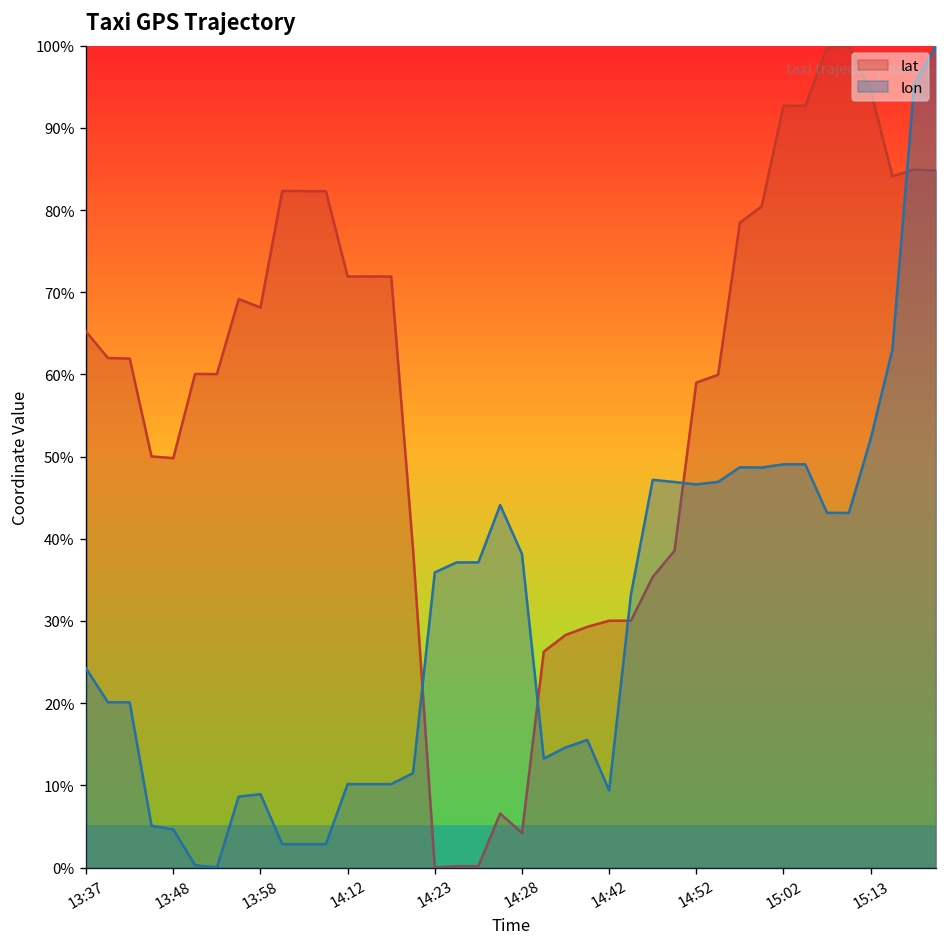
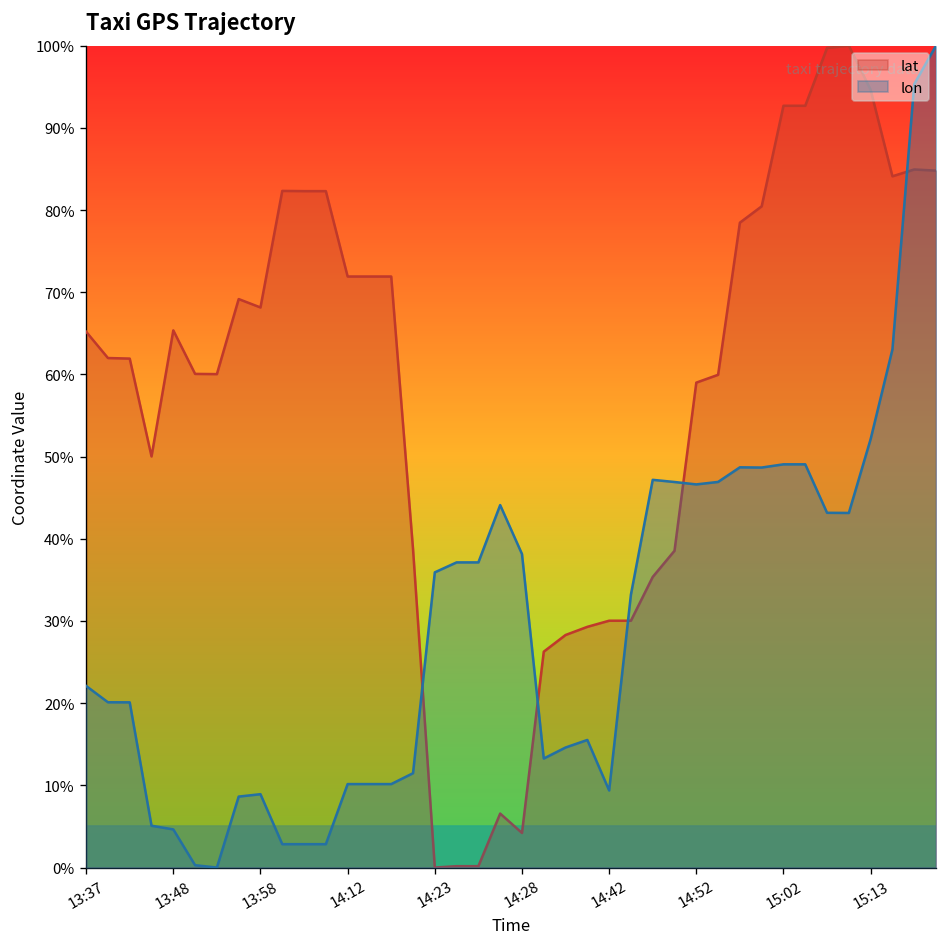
lon, 13:37: 24% -> 22%
lat, 13:48: 50% -> 65%
